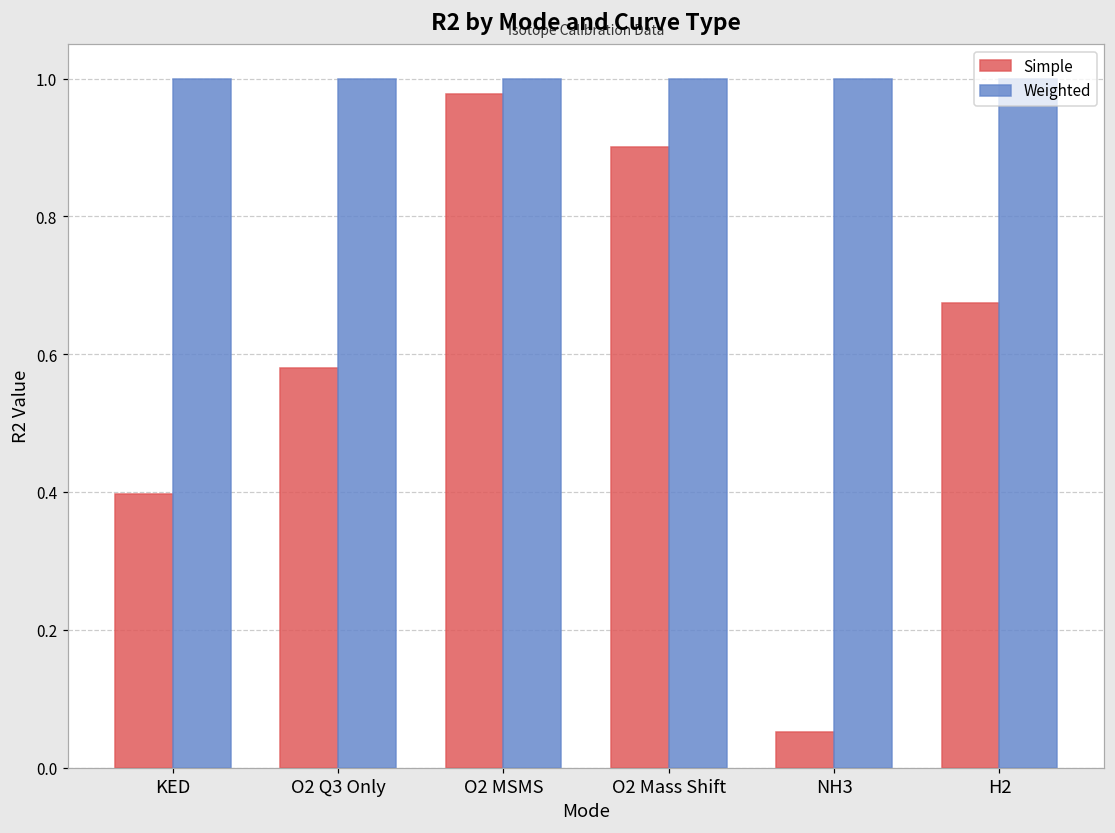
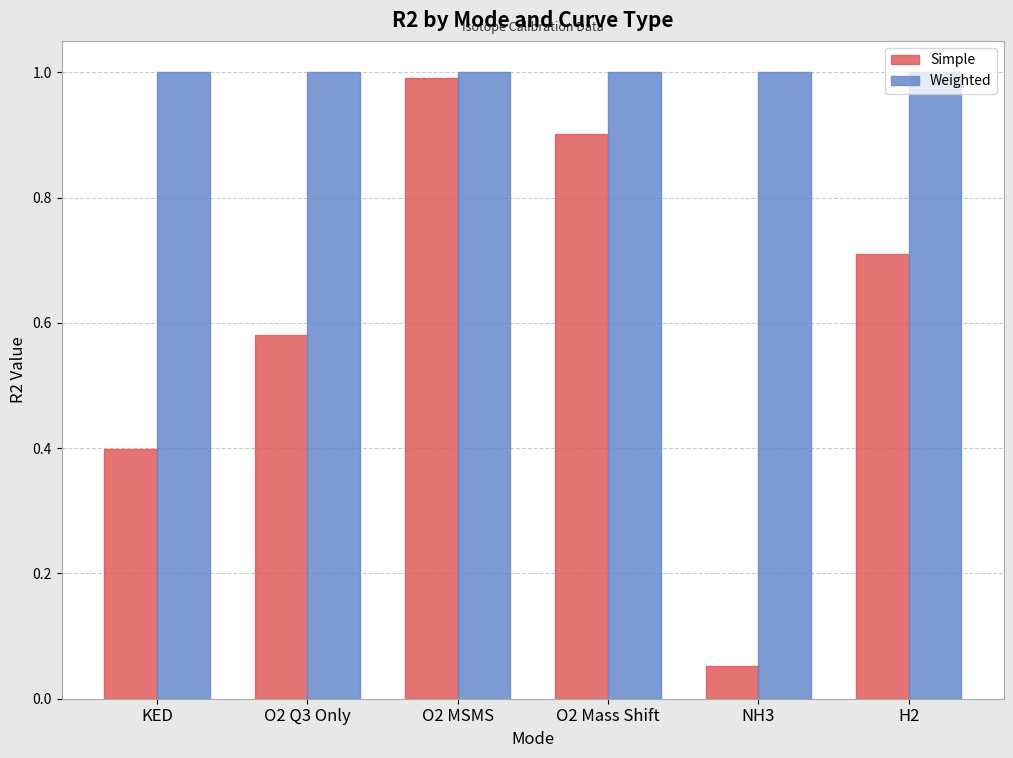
Simple, O2 MSMS: 0.98 -> 0.99
Simple, H2: 0.67 -> 0.71
